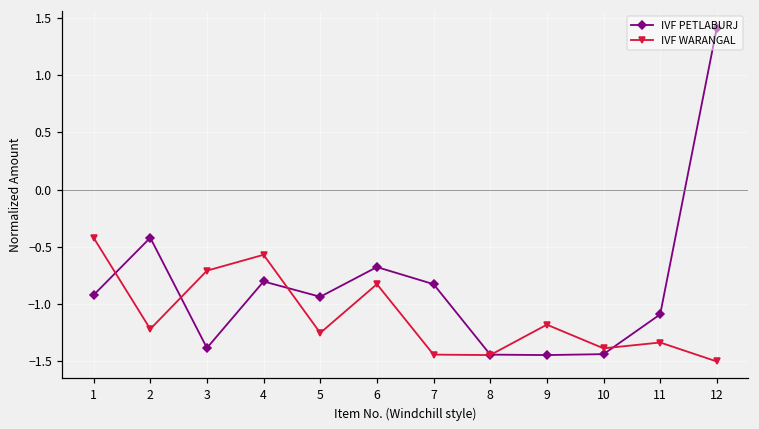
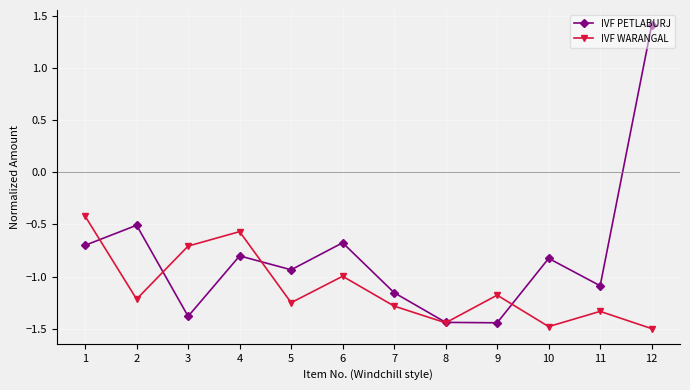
IVF PETLABURJ, 1: -0.92 -> -0.70
IVF PETLABURJ, 2: -0.42 -> -0.51
IVF WARANGAL, 6: -0.83 -> -1.00
IVF PETLABURJ, 7: -0.83 -> -1.15
IVF WARANGAL, 7: -1.44 -> -1.28
IVF PETLABURJ, 10: -1.44 -> -0.83
IVF WARANGAL, 10: -1.39 -> -1.48
